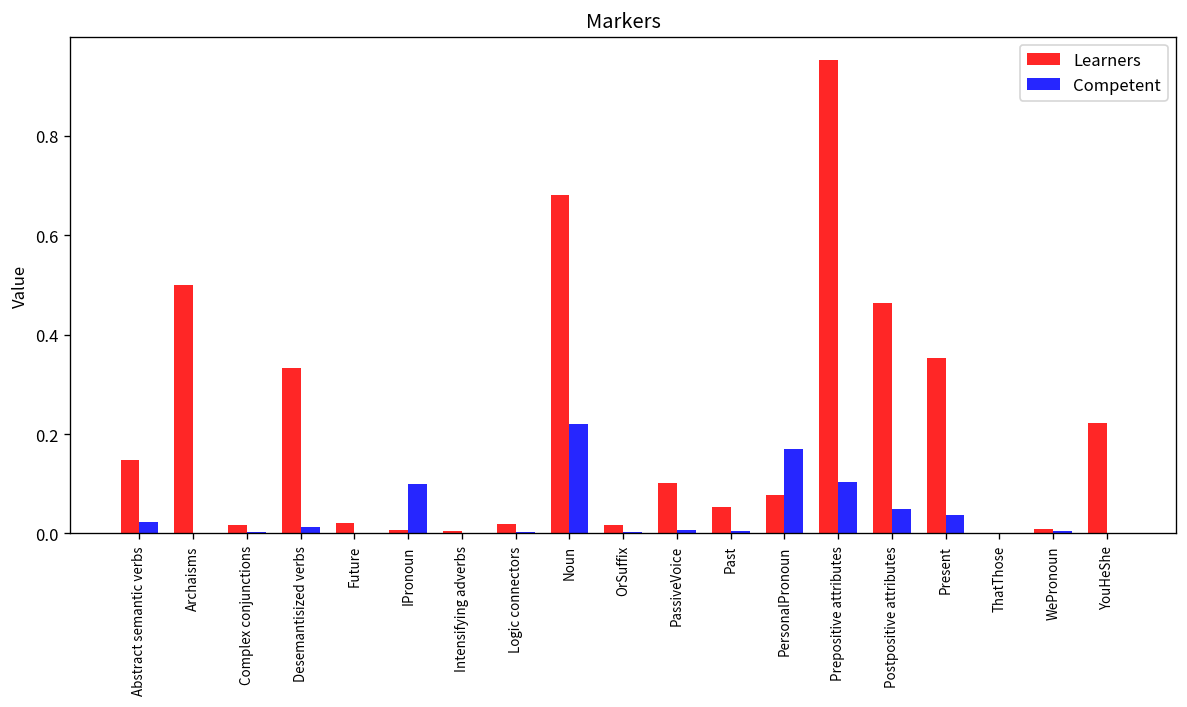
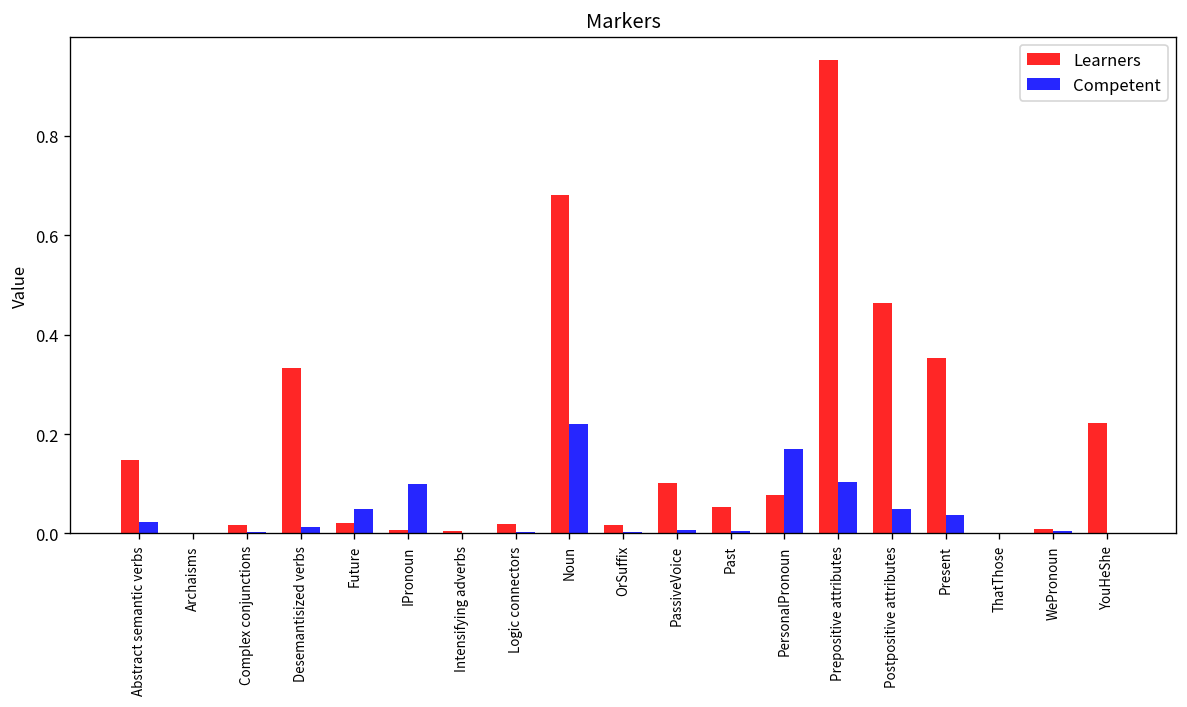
Learners, Archaisms: 0.5 -> 0.0
Competent, Future: 0.00 -> 0.05
